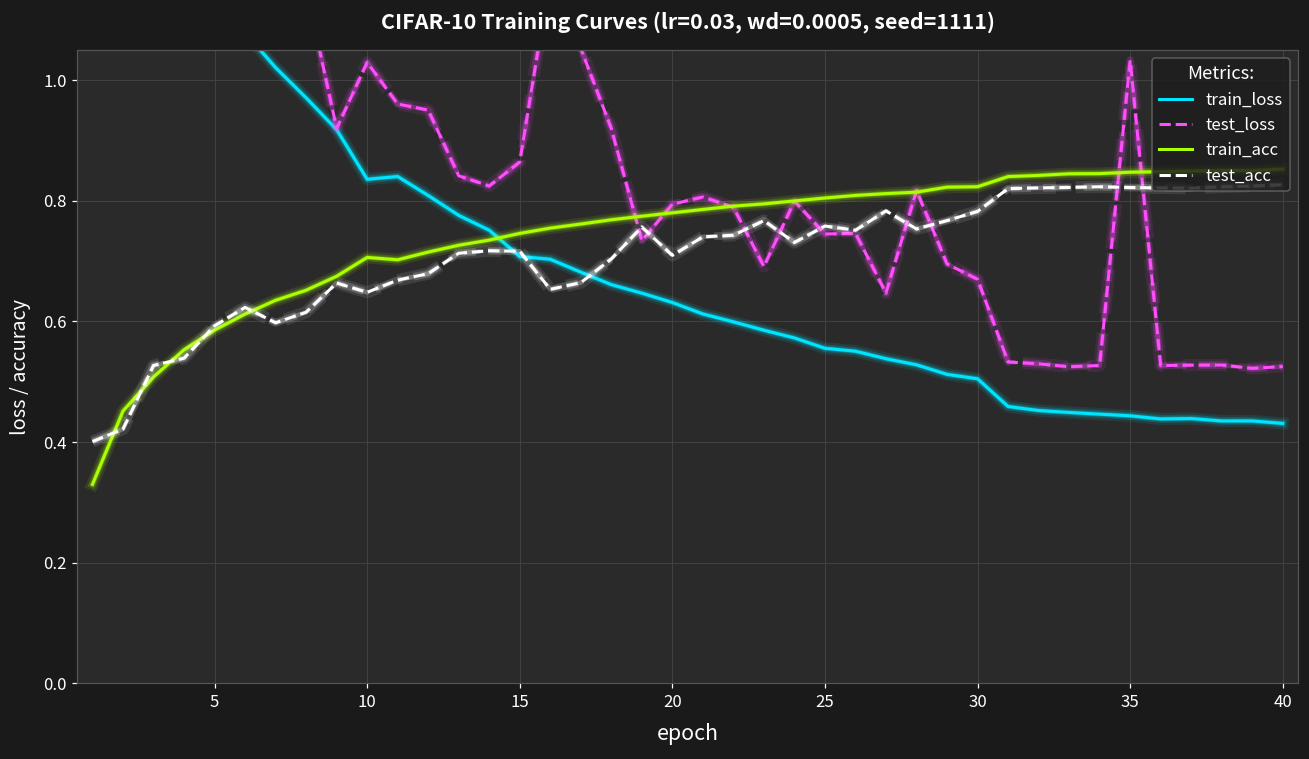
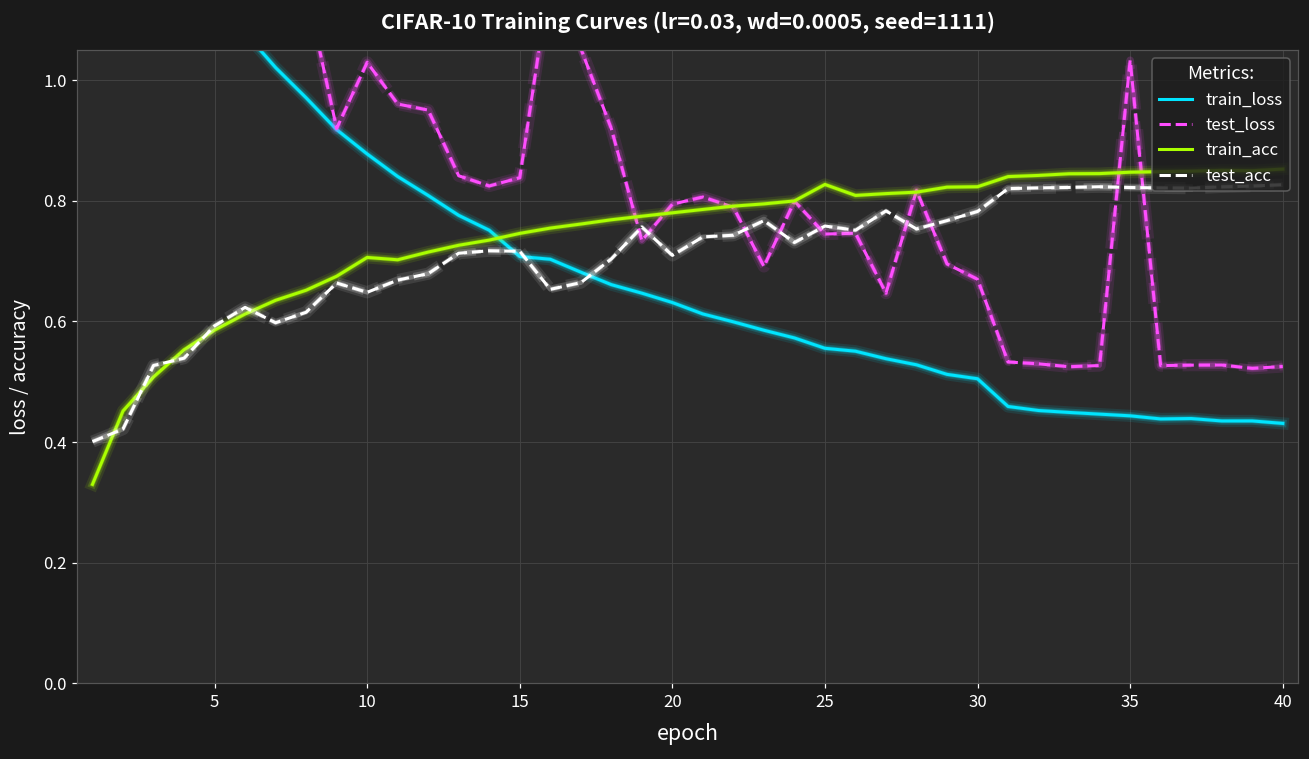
train_loss, 10: 0.84 -> 0.88
test_loss, 15: 0.86 -> 0.84
train_acc, 25: 0.80 -> 0.83
